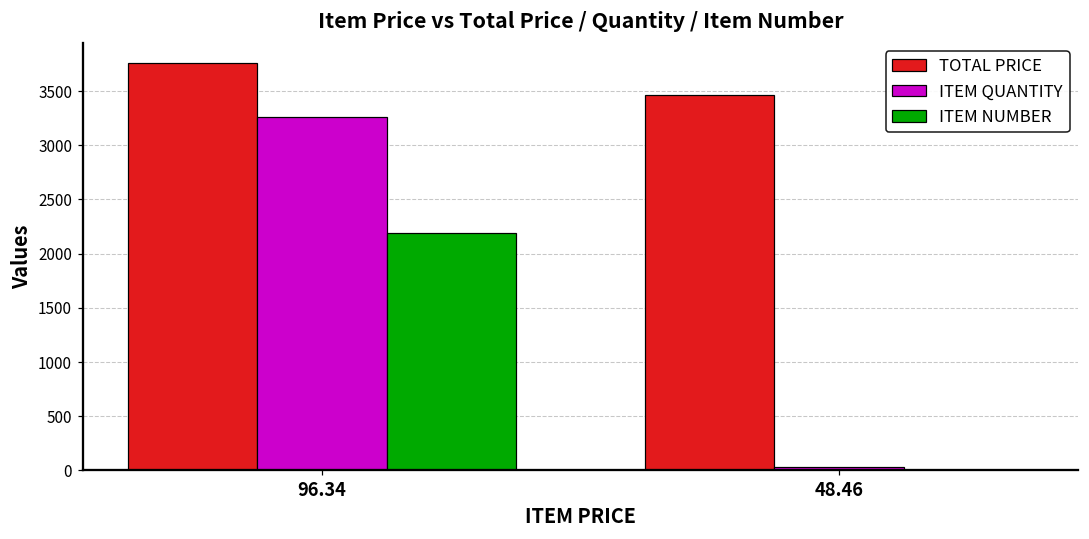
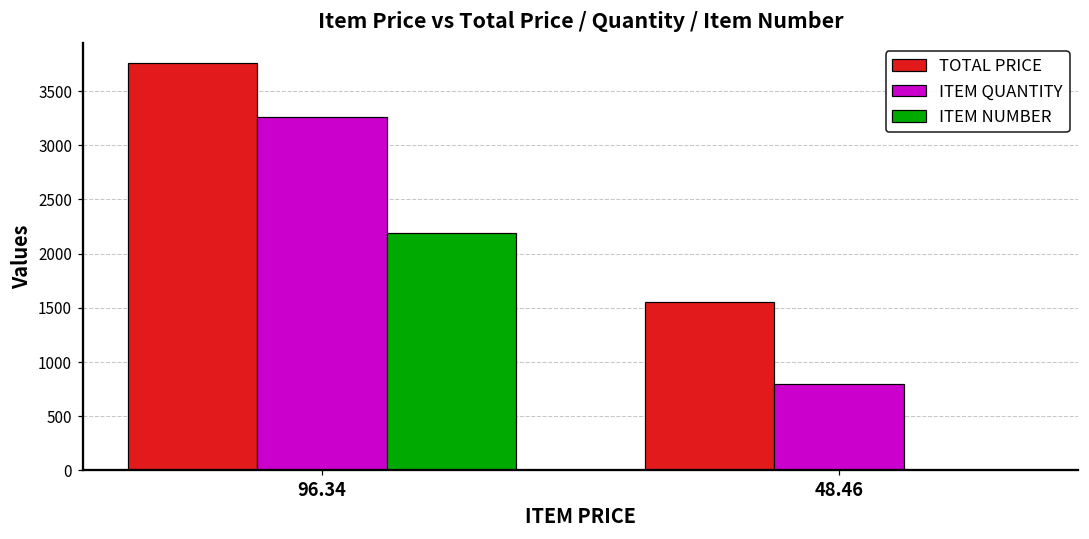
TOTAL PRICE, 48.46: 3500 -> 1600
ITEM QUANTITY, 48.46: 0 -> 800
